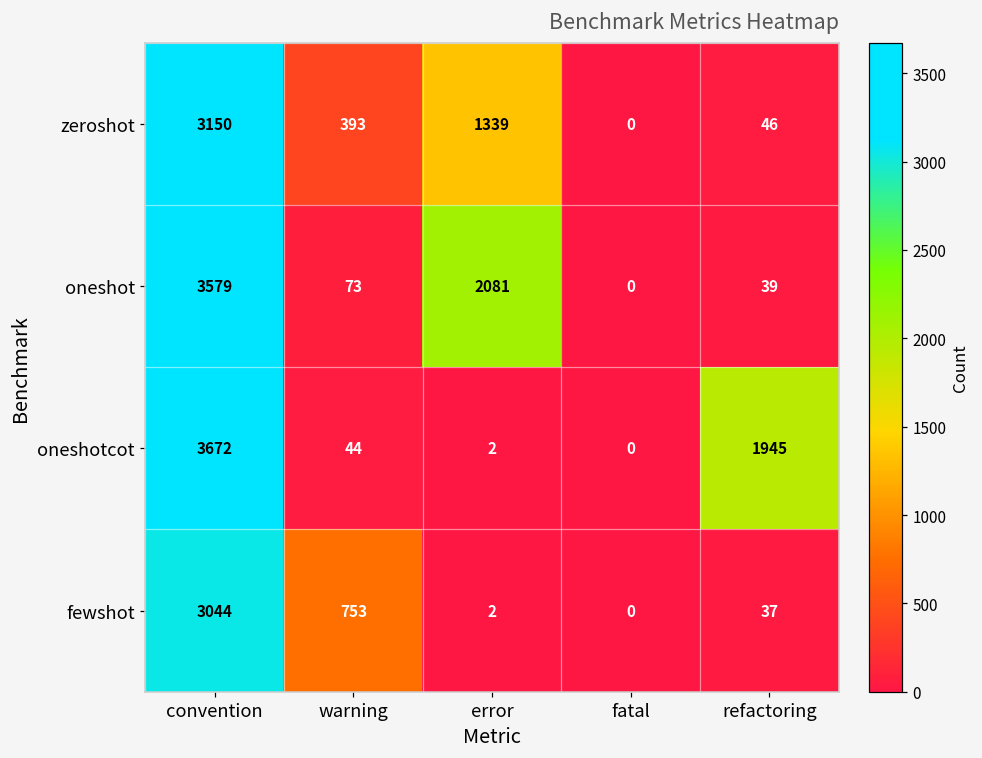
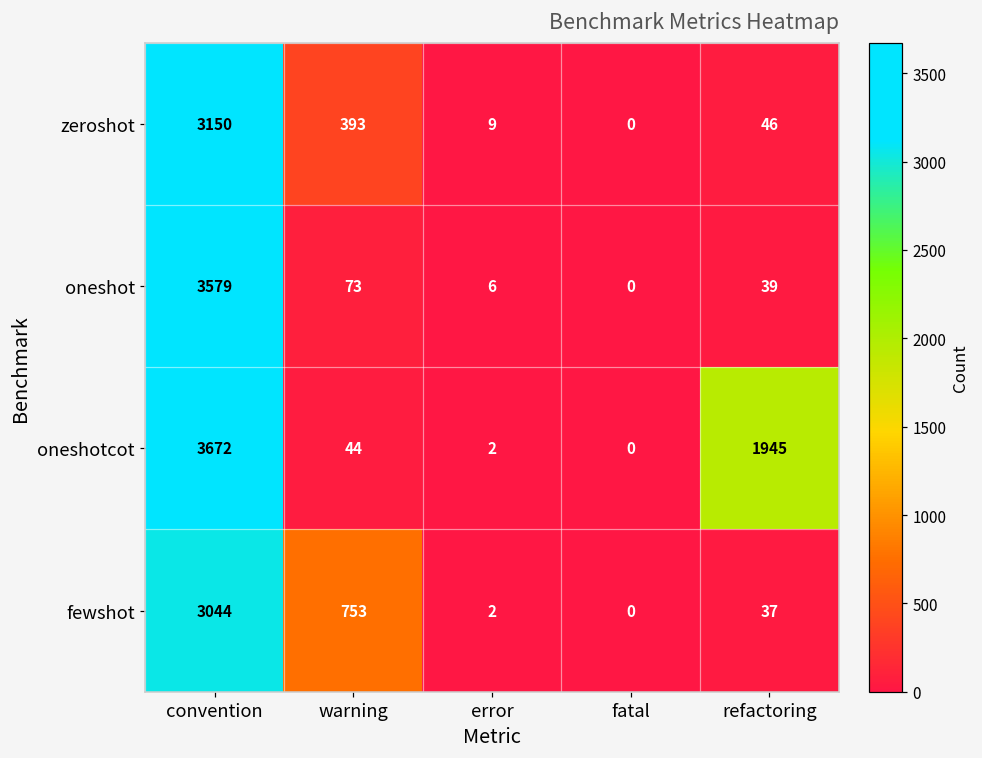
zeroshot, error: 1339 -> 9
oneshot, error: 2081 -> 6
